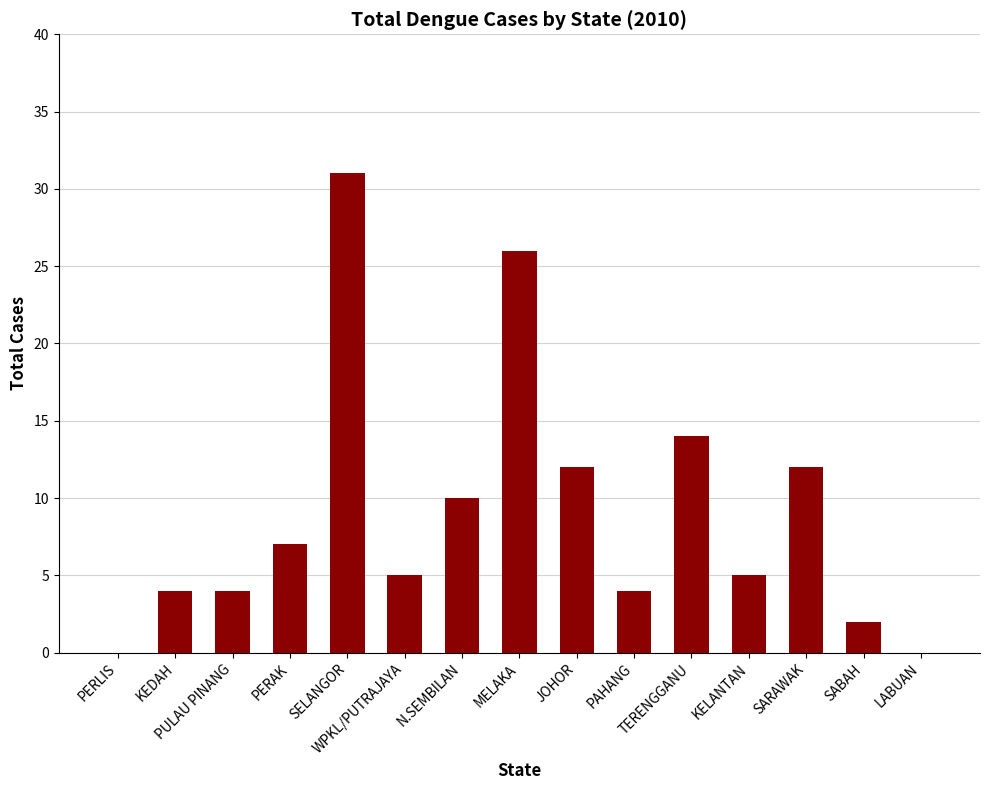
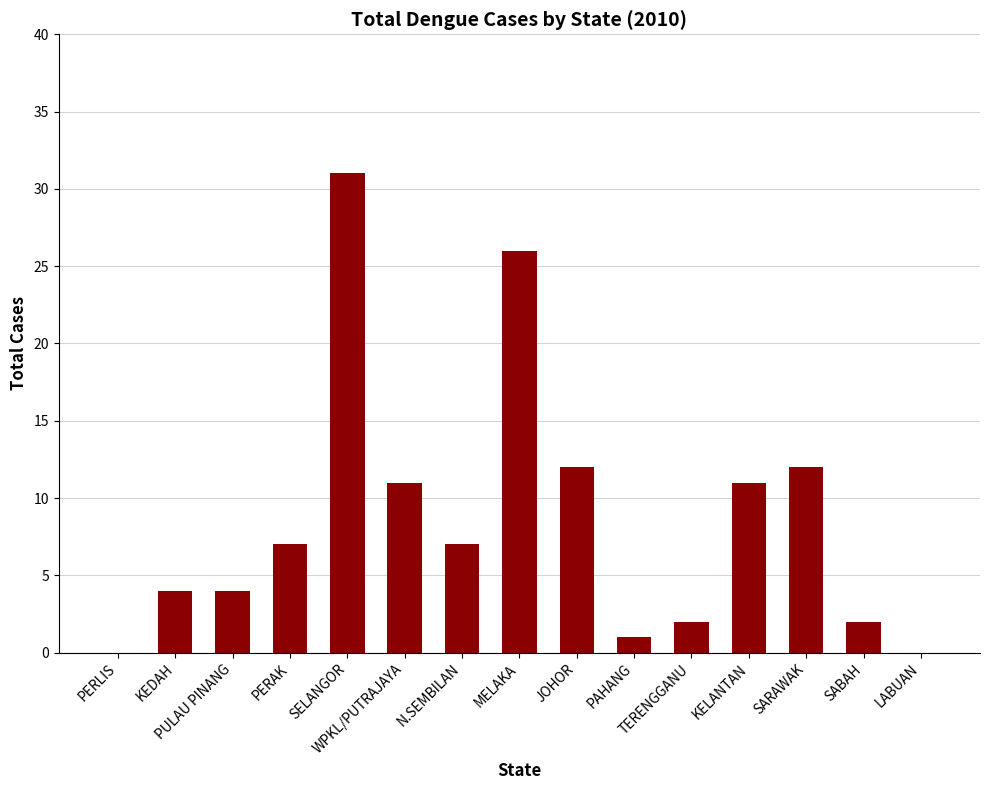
WPKL/PUTRAJAYA: 5 -> 11
N.SEMBILAN: 10 -> 7
PAHANG: 4 -> 1
TERENGGANU: 14 -> 2
KELANTAN: 5 -> 11
